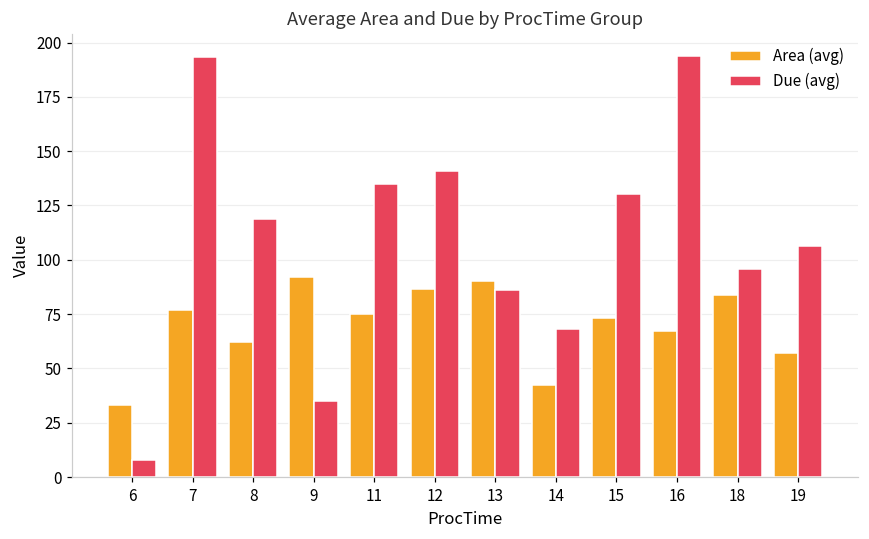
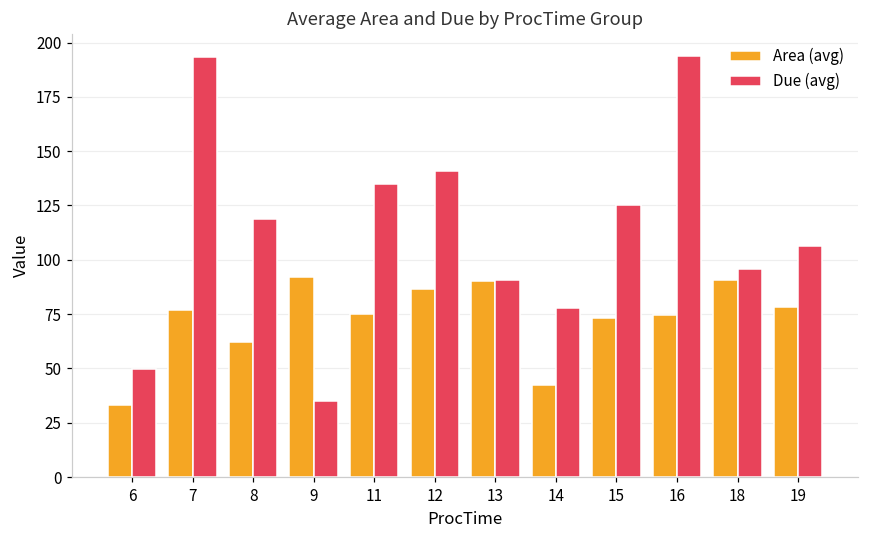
Due (avg), 6: 8 -> 50
Due (avg), 13: 86 -> 91
Due (avg), 14: 68 -> 78
Due (avg), 15: 131 -> 125
Area (avg), 16: 67 -> 75
Area (avg), 18: 84 -> 91
Area (avg), 19: 57 -> 78
